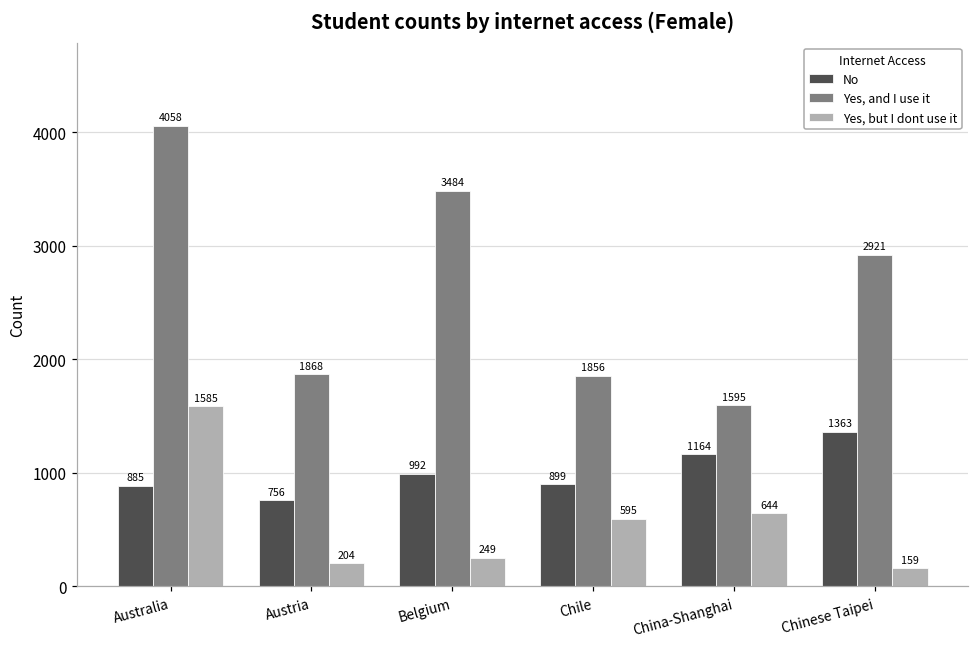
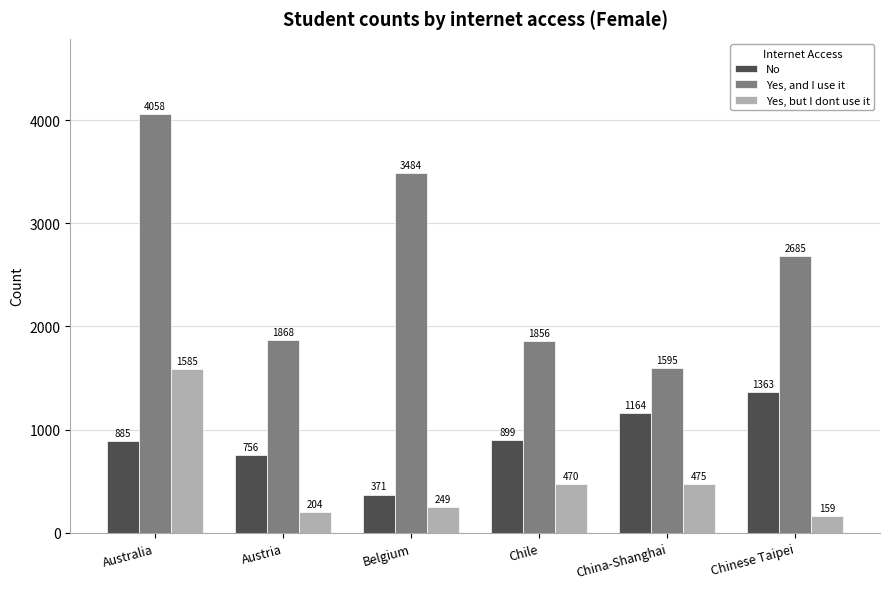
No, Belgium: 992 -> 371
Yes, but I dont use it, Chile: 595 -> 470
Yes, but I dont use it, China-Shanghai: 644 -> 475
Yes, and I use it, Chinese Taipei: 2921 -> 2685
